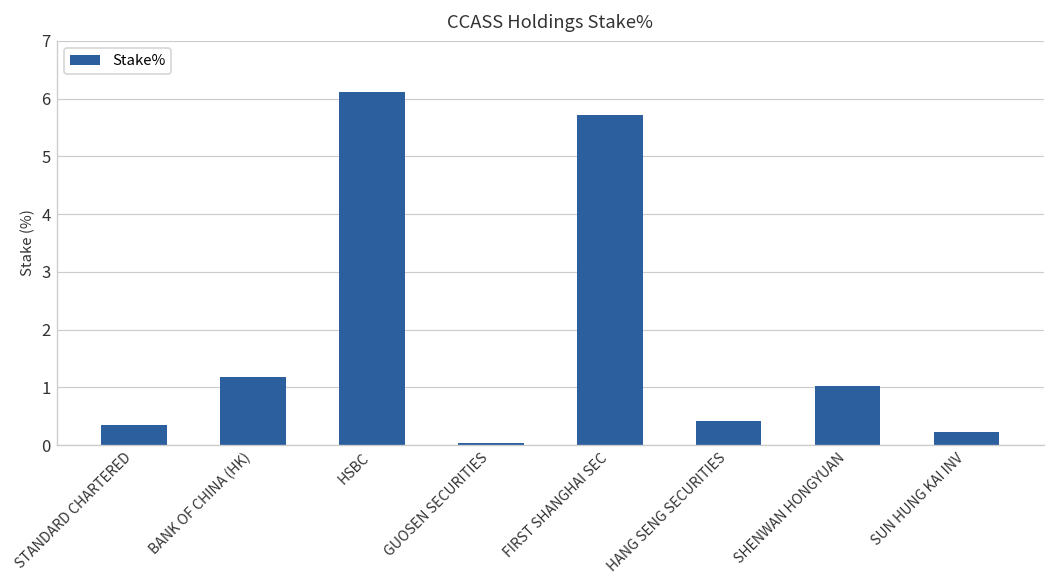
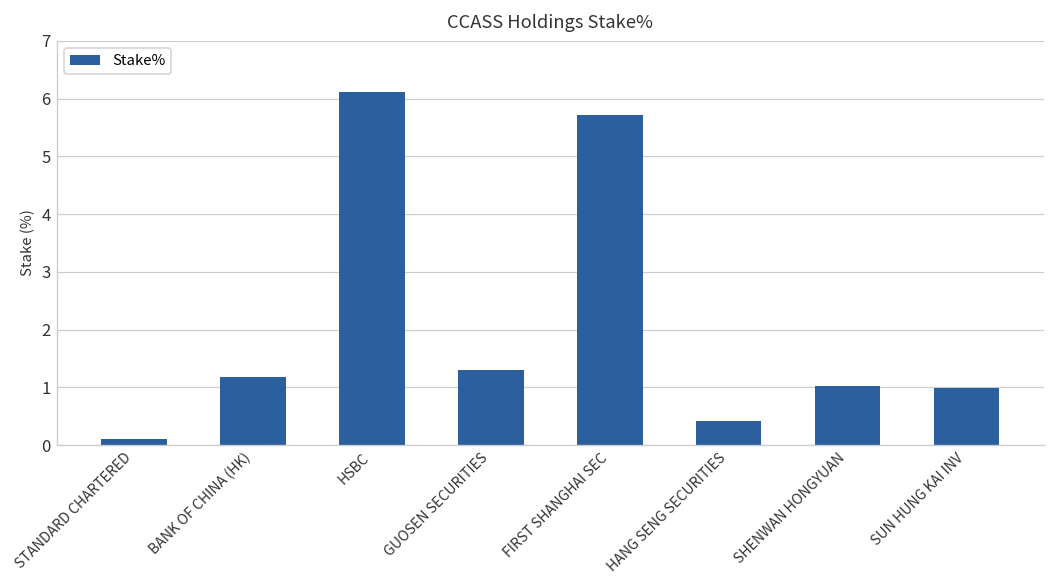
STANDARD CHARTERED: 0.3 -> 0.1
GUOSEN SECURITIES: 0.0 -> 1.3
SUN HUNG KAI INV: 0.2 -> 1.0
